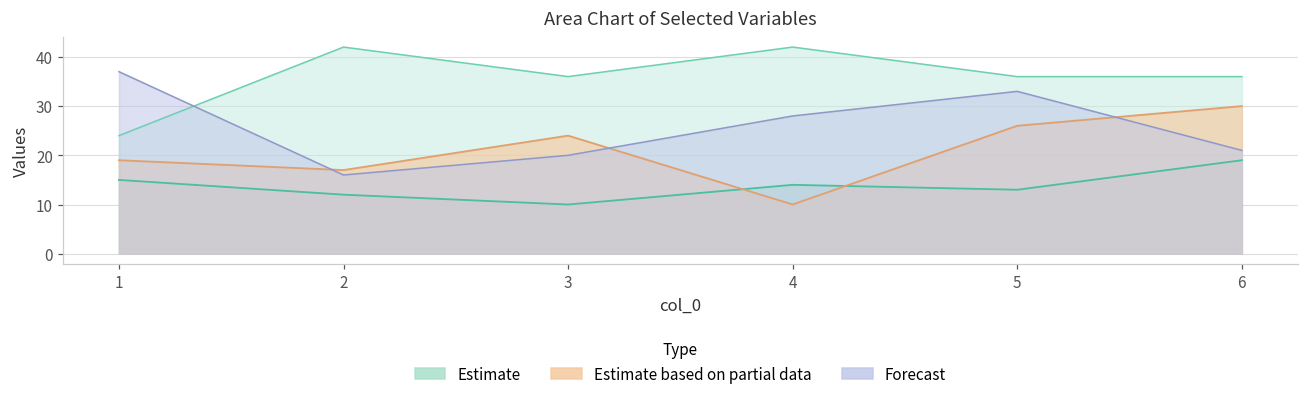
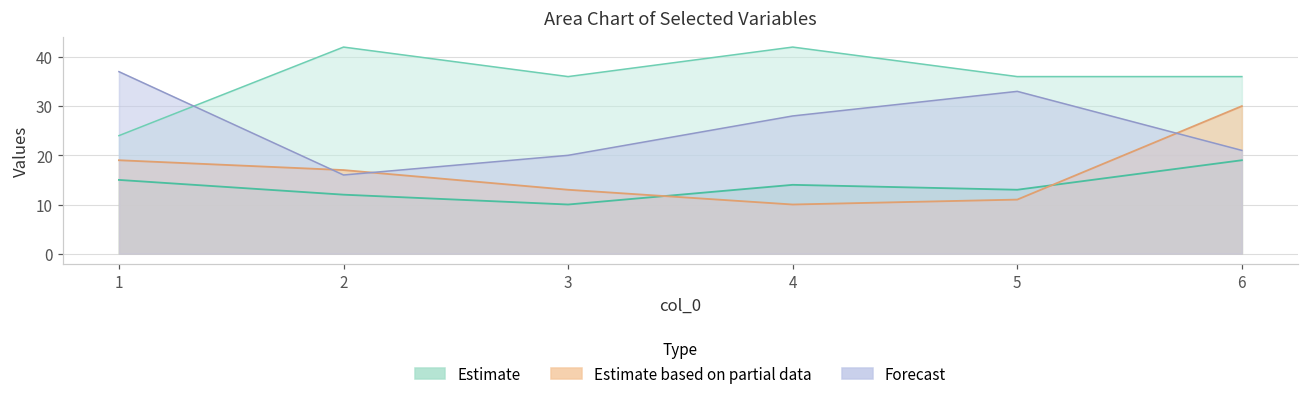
Estimate based on partial data, 3: 24 -> 13
Estimate based on partial data, 5: 26 -> 11
